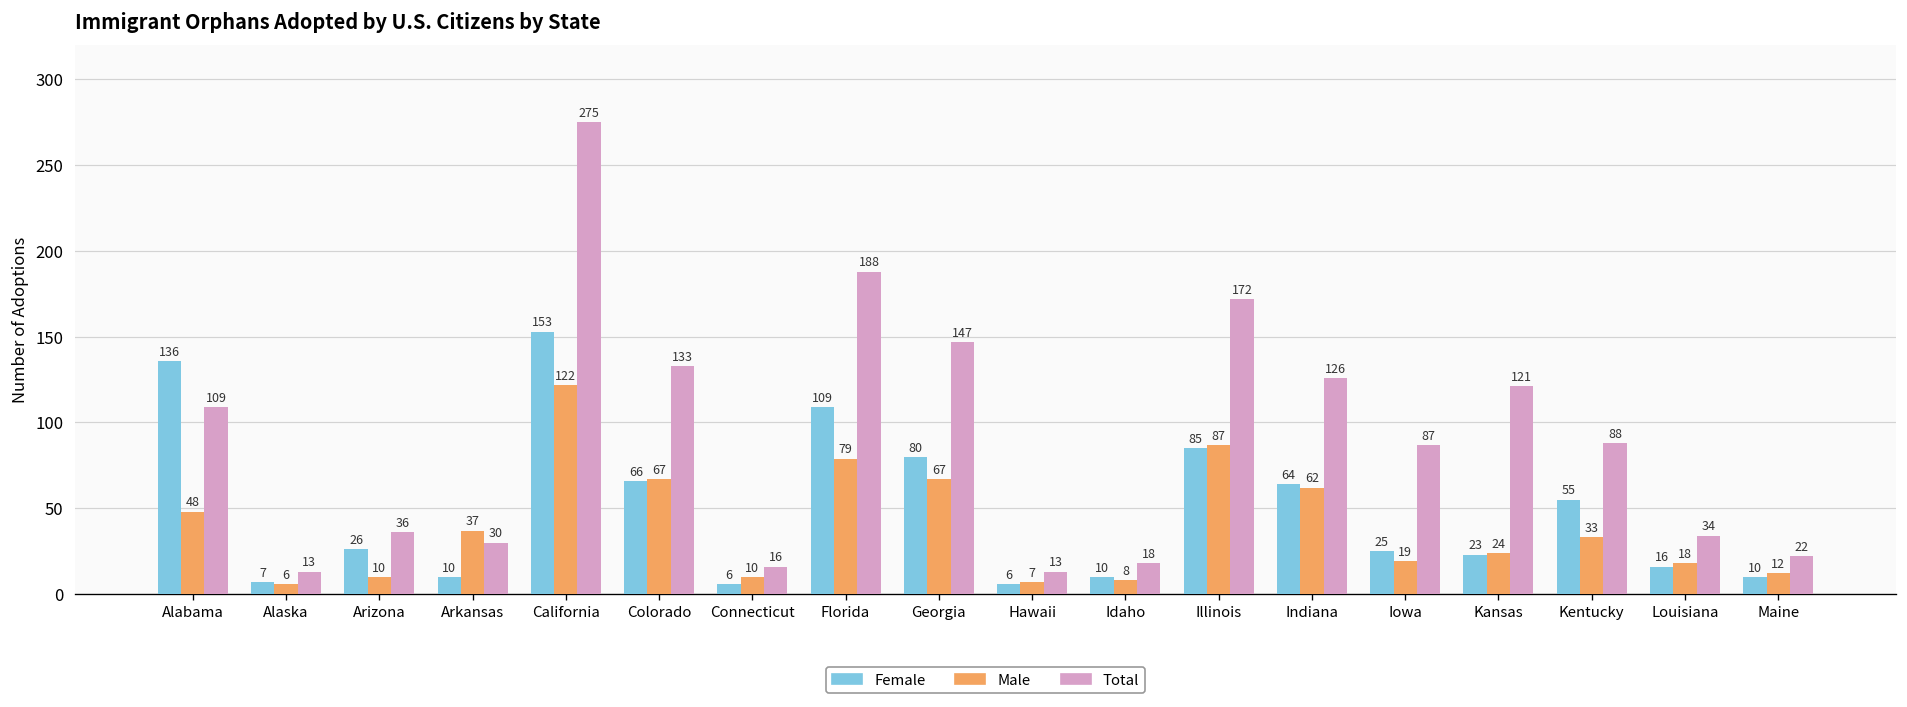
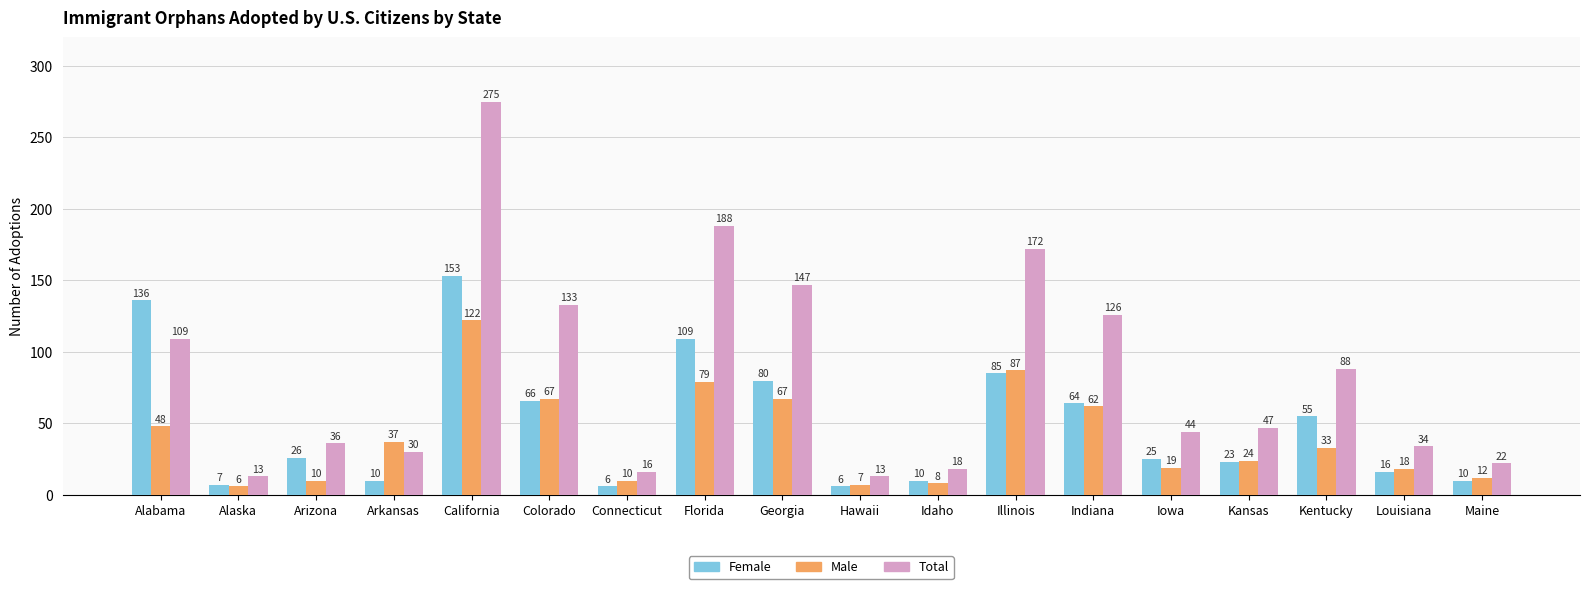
Total, Iowa: 87 -> 44
Total, Kansas: 121 -> 47
